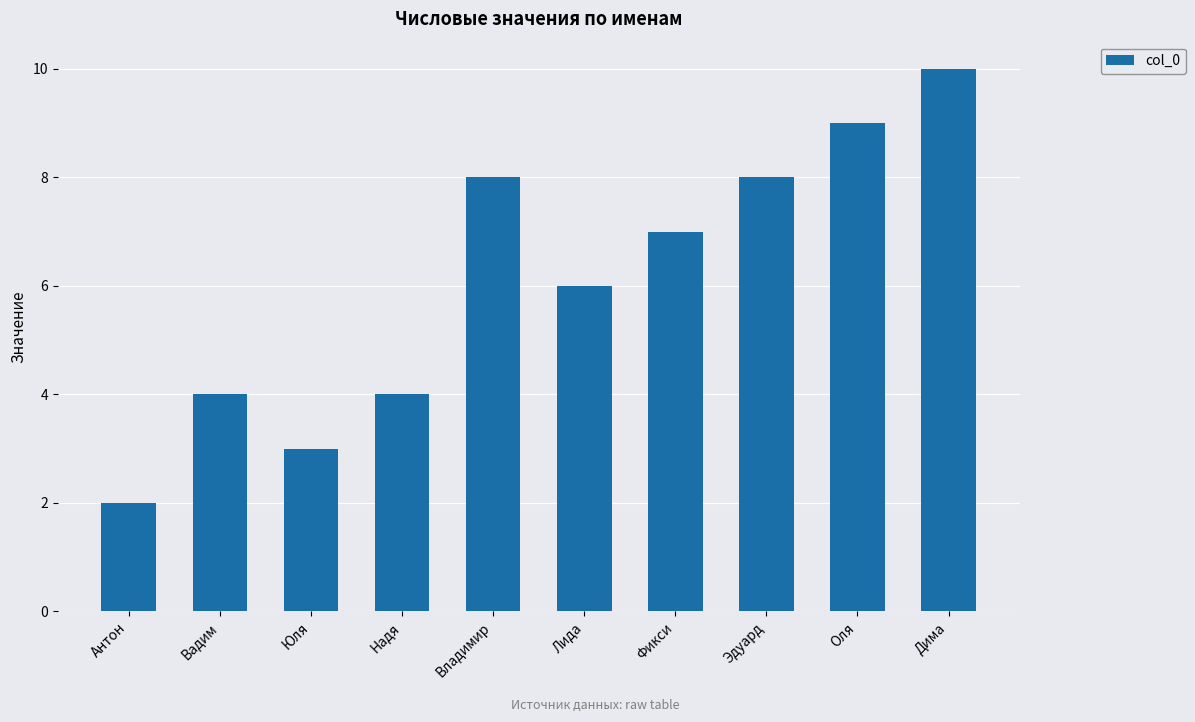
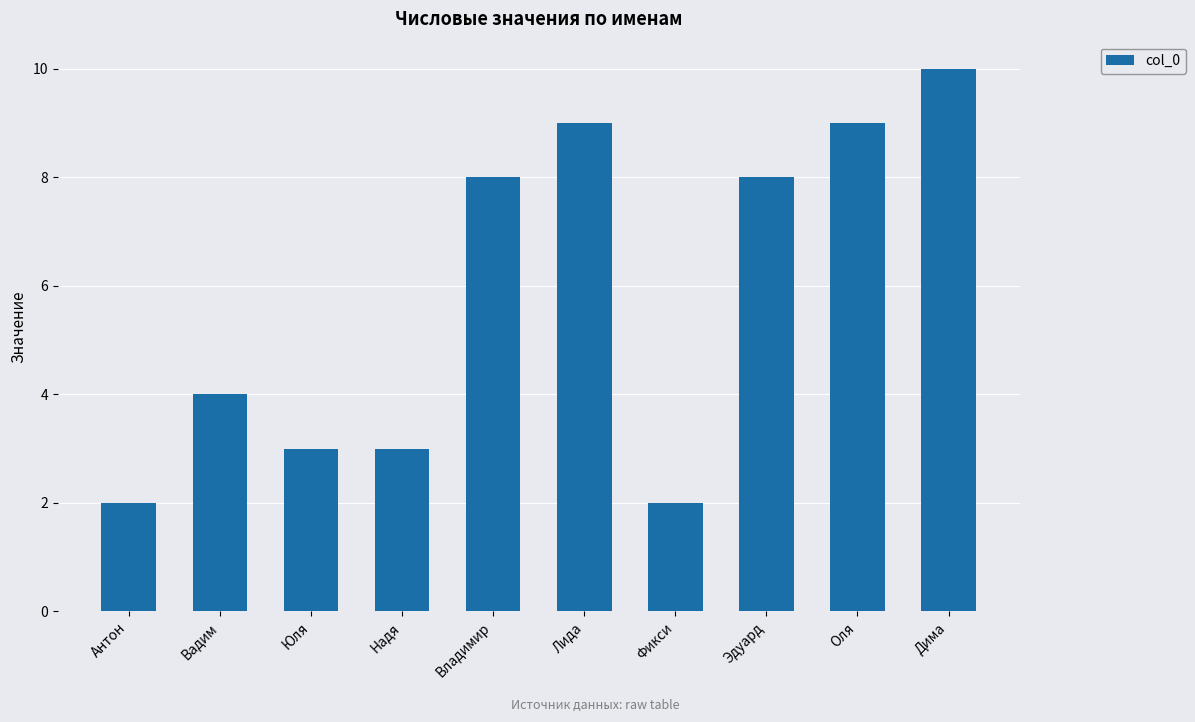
Надя: 4 -> 3
Лида: 6 -> 9
Фикси: 7 -> 2
